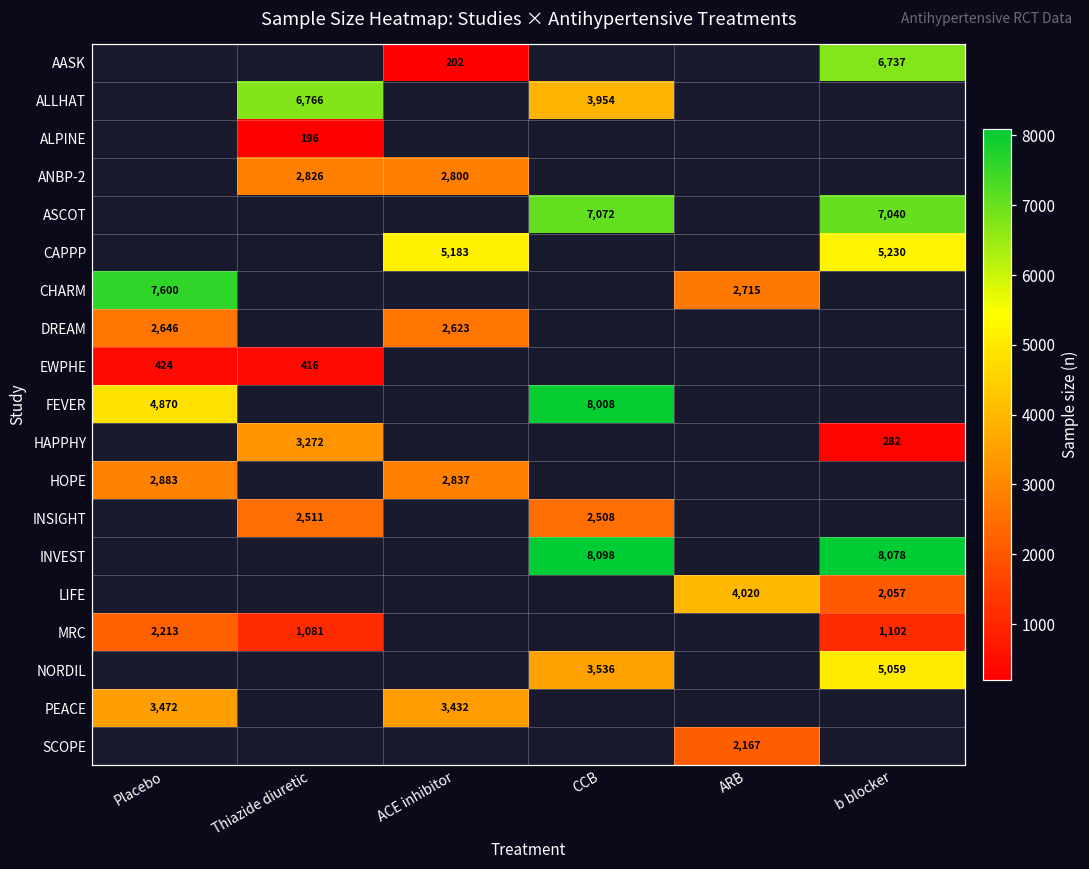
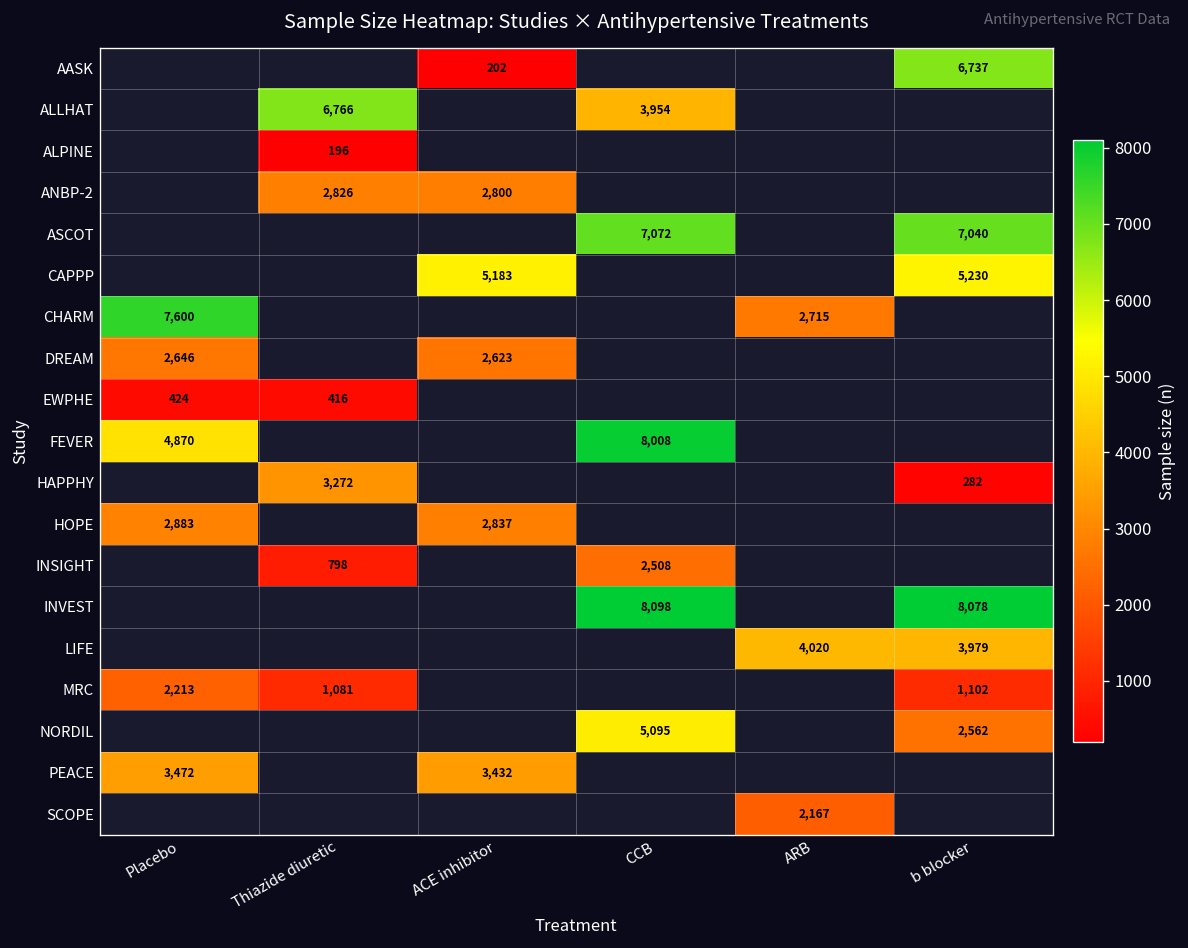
INSIGHT, Thiazide diuretic: 2,511 -> 798
LIFE, b blocker: 2,057 -> 3,979
NORDIL, CCB: 3,536 -> 5,095
NORDIL, b blocker: 5,059 -> 2,562
